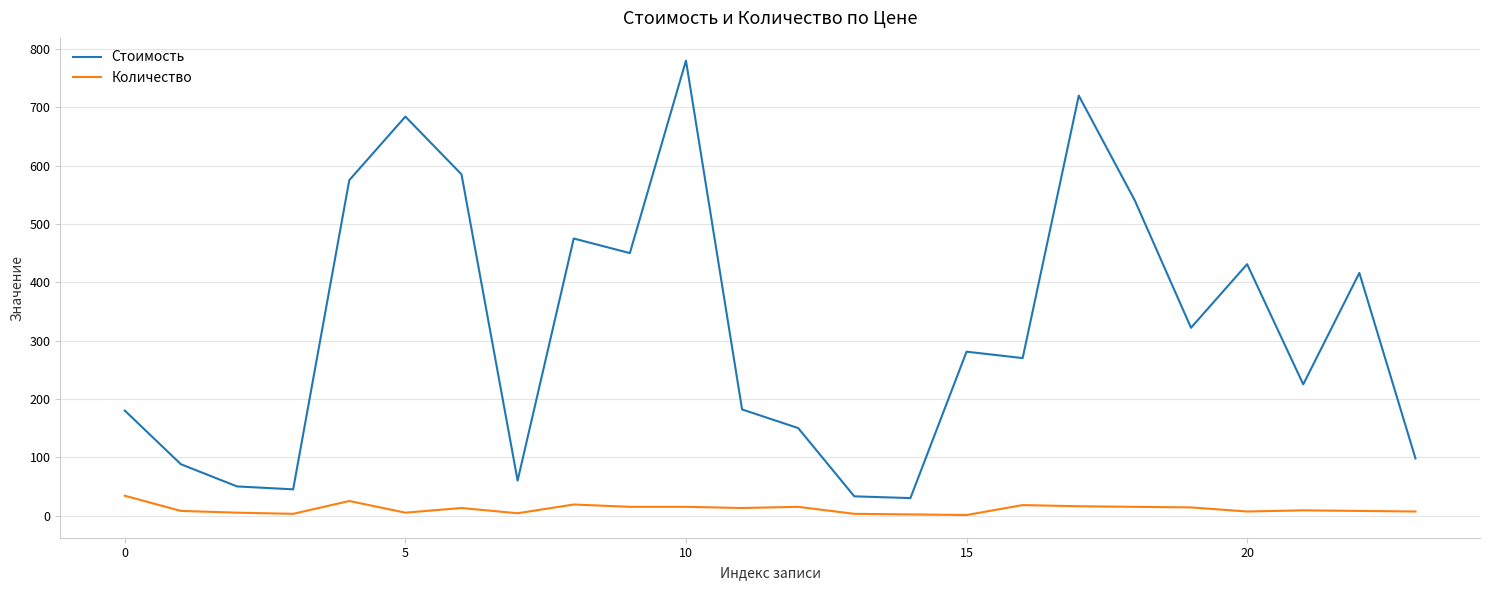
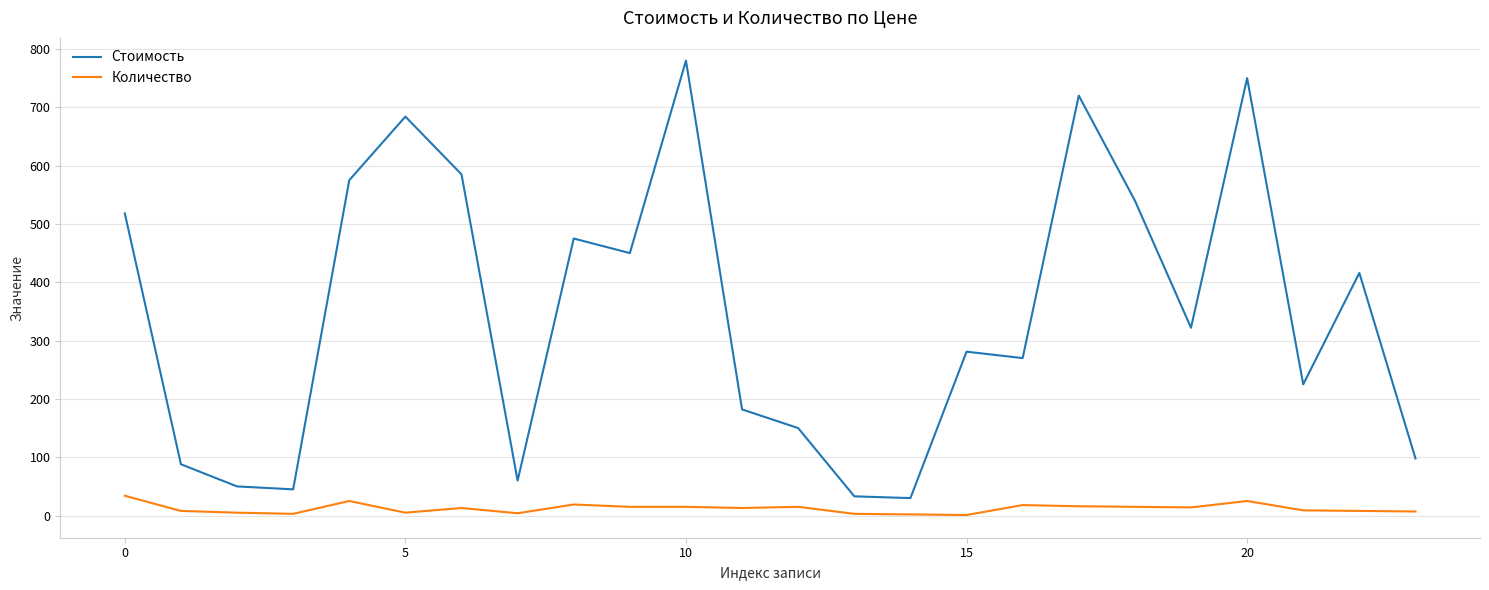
Стоимость, 0: 180 -> 520
Стоимость, 20: 430 -> 750
Количество, 20: 10 -> 30
